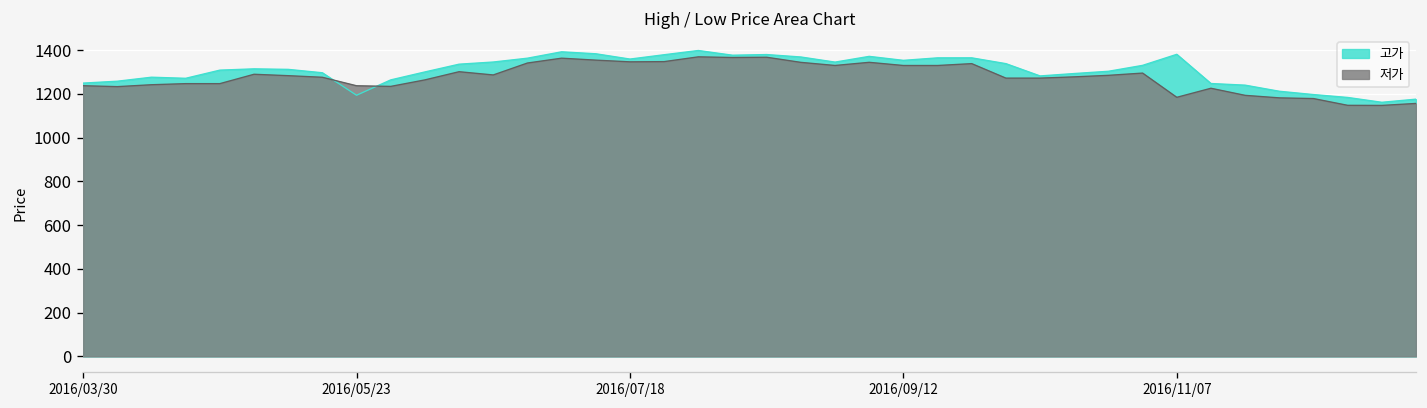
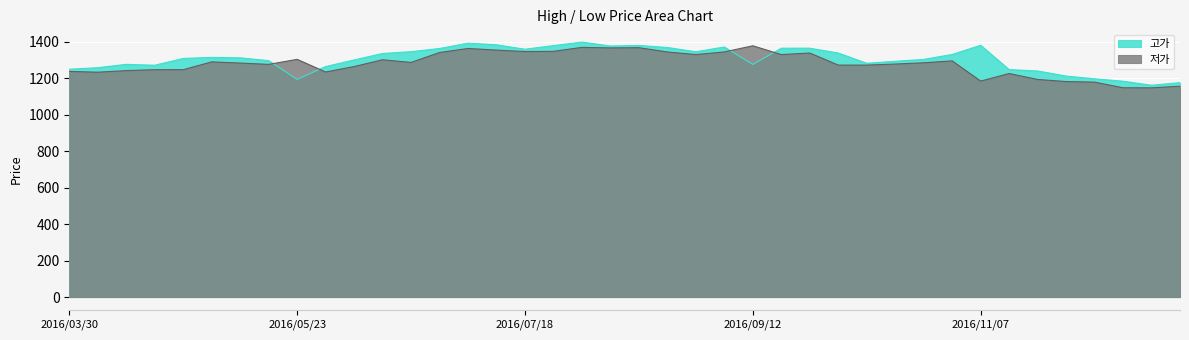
저가, 2016/05/23: 1240 -> 1300
고가, 2016/09/12: 1350 -> 1280
저가, 2016/09/12: 1330 -> 1380
